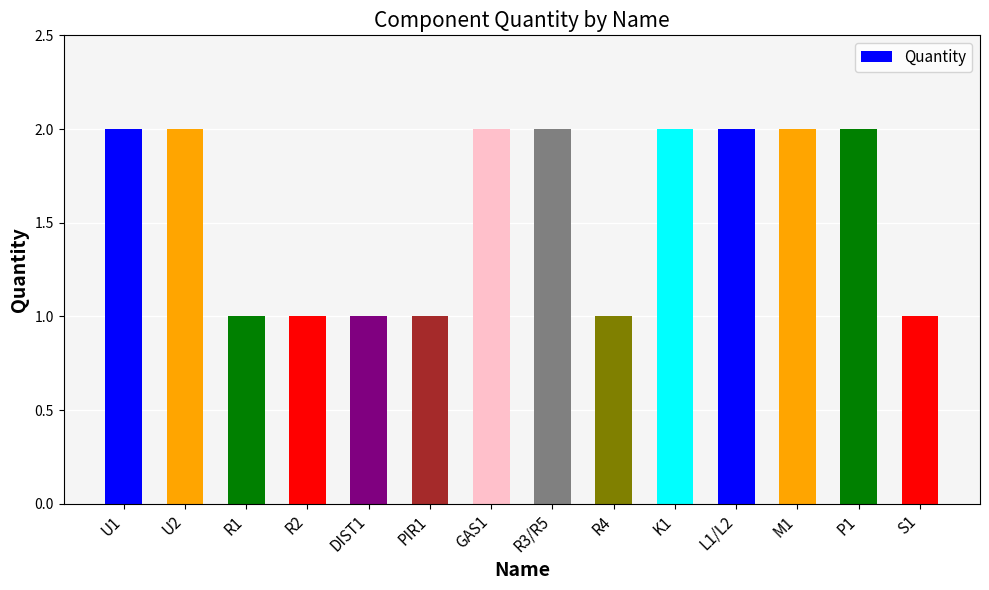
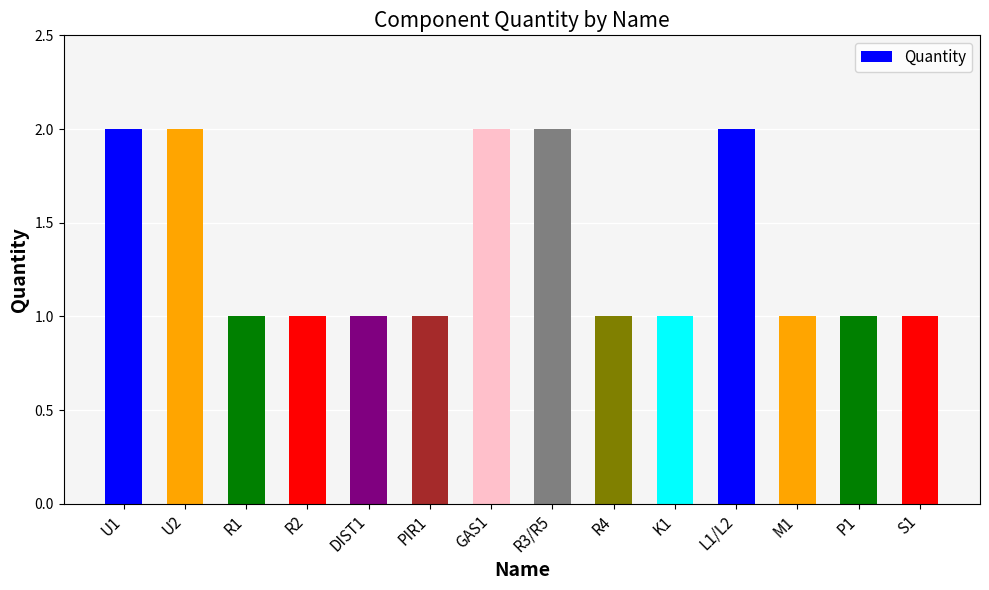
K1: 2 -> 1
M1: 2 -> 1
P1: 2 -> 1
